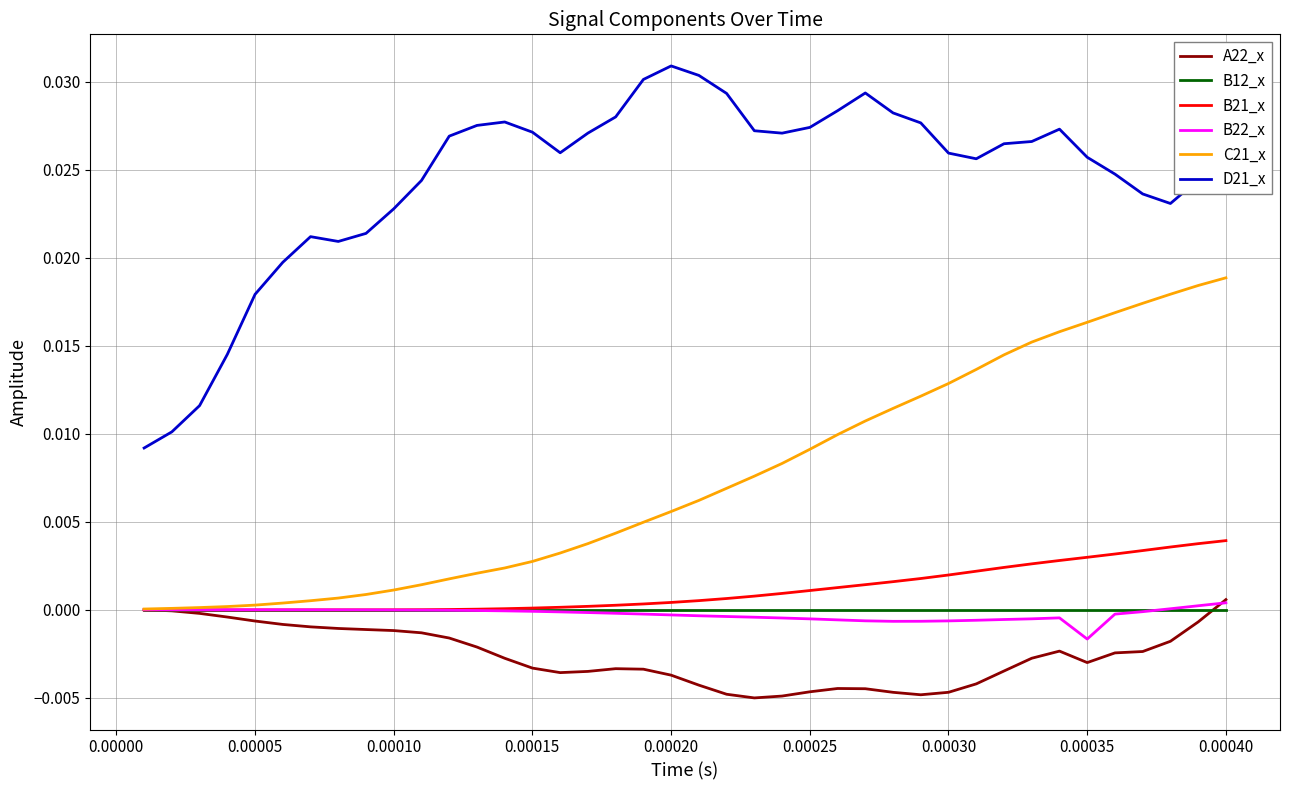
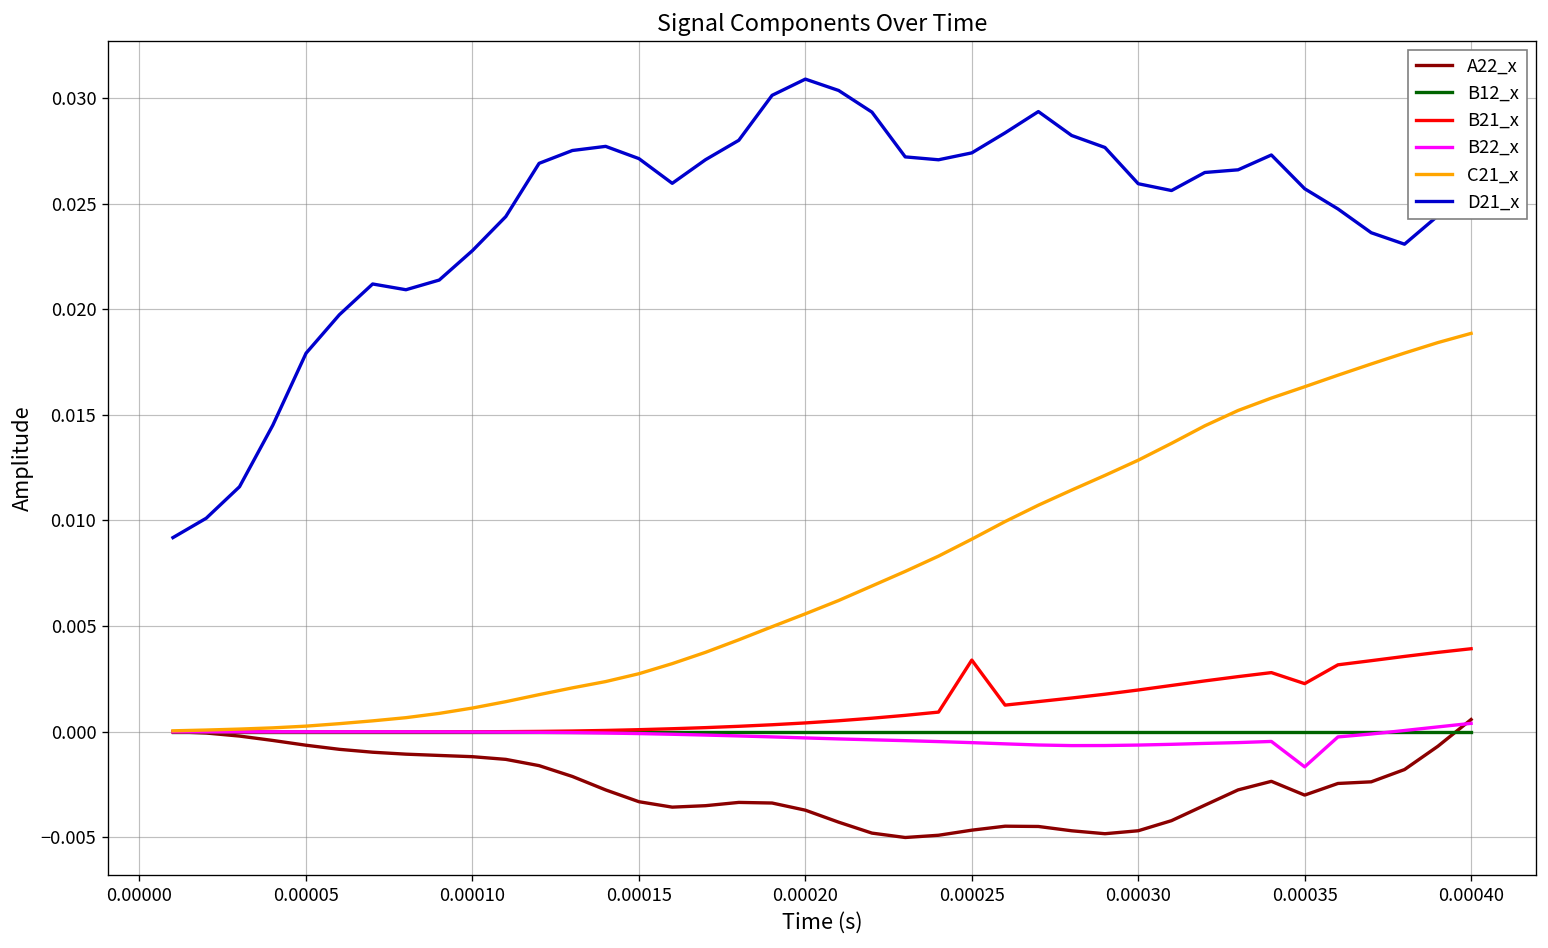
B21_x, 0.00025: 0.0011 -> 0.0034
B21_x, 0.00035: 0.0030 -> 0.0023
